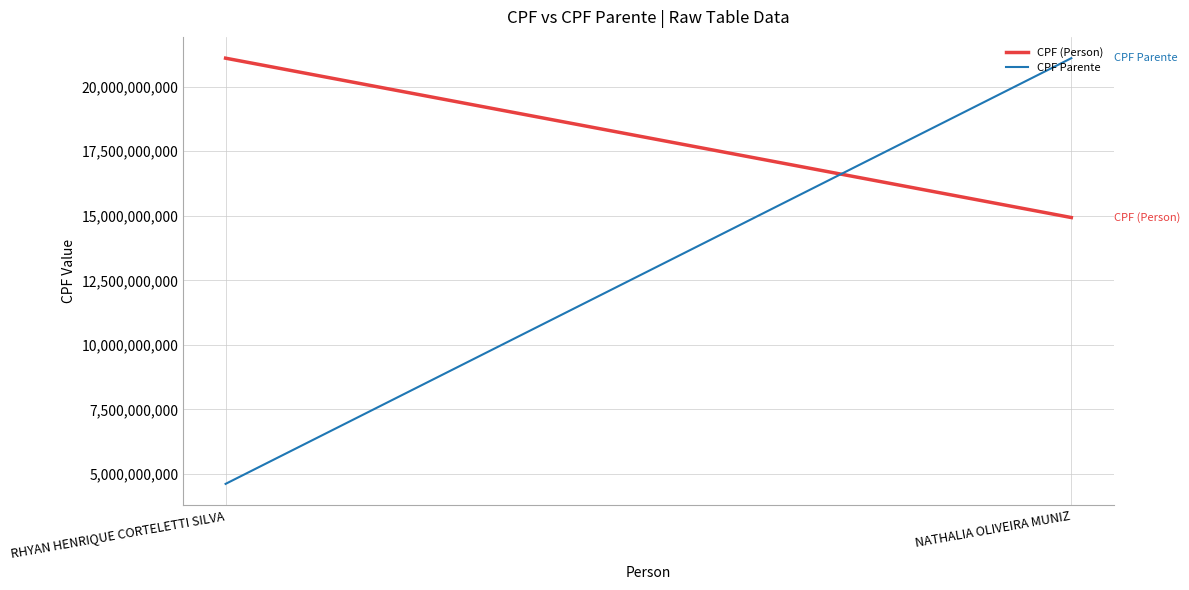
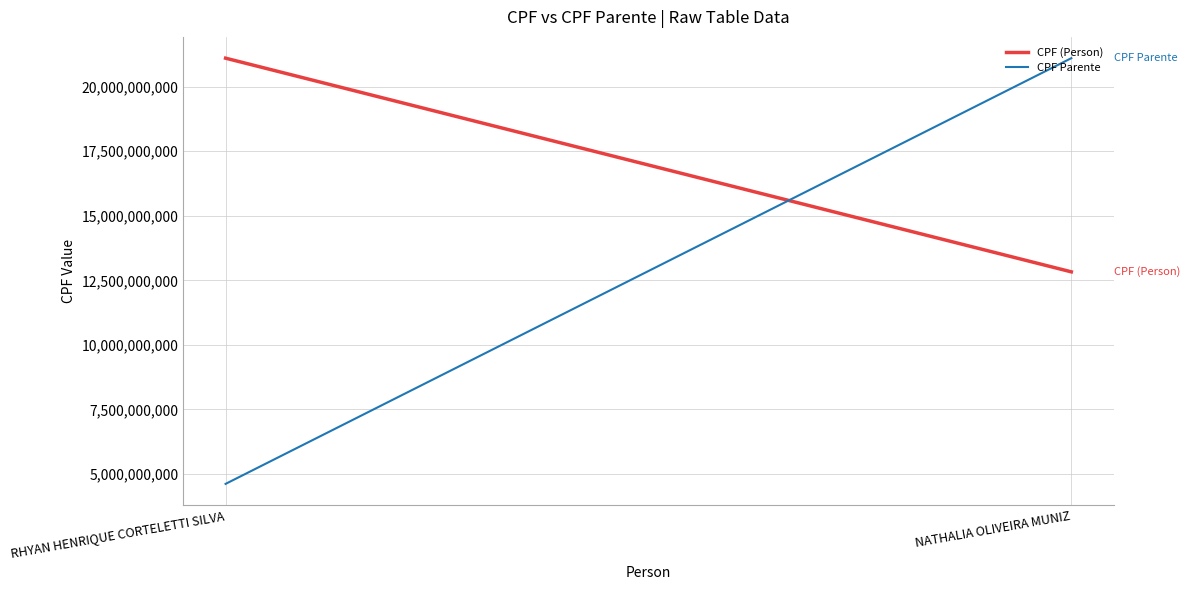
CPF (Person), NATHALIA OLIVEIRA MUNIZ: 14,900,000,000 -> 12,800,000,000
